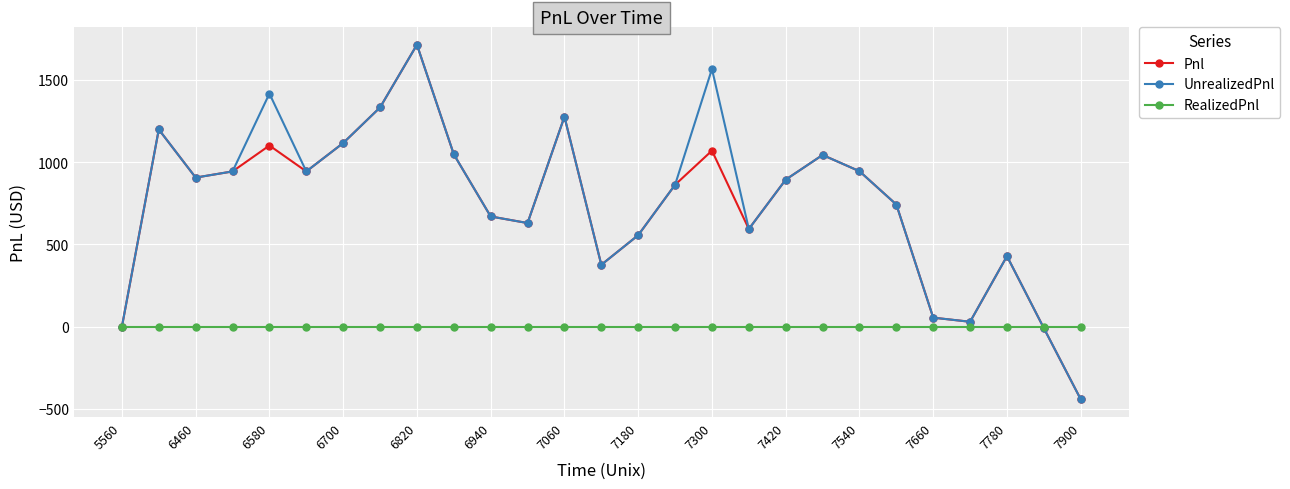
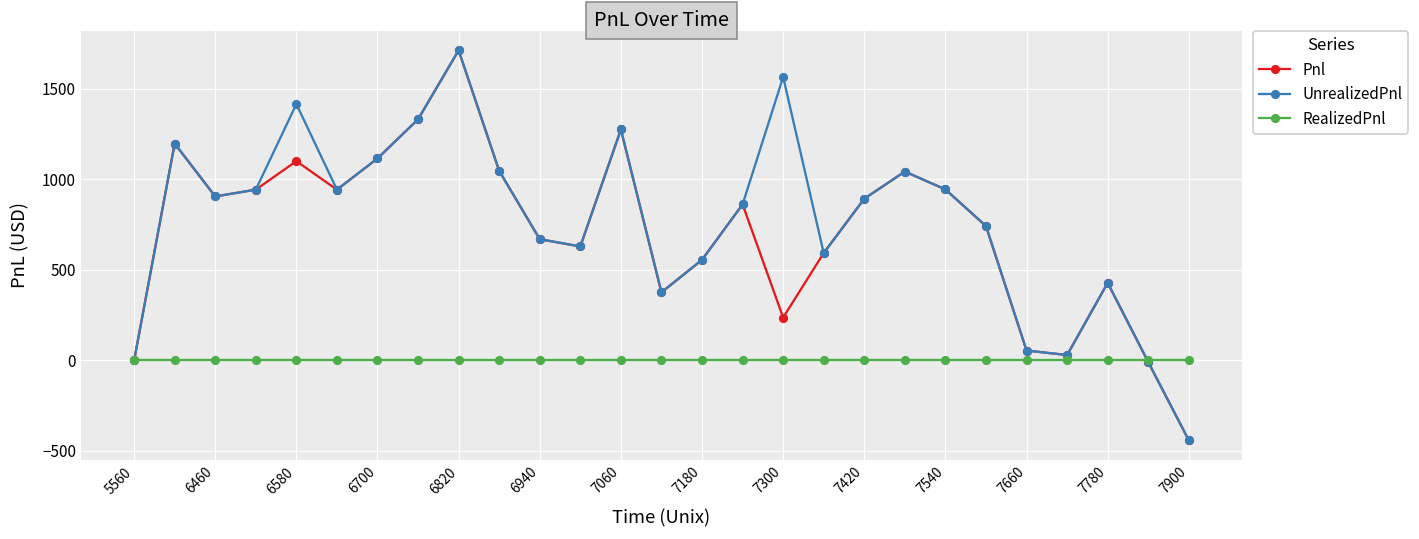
Pnl, 7300: 1070 -> 240
